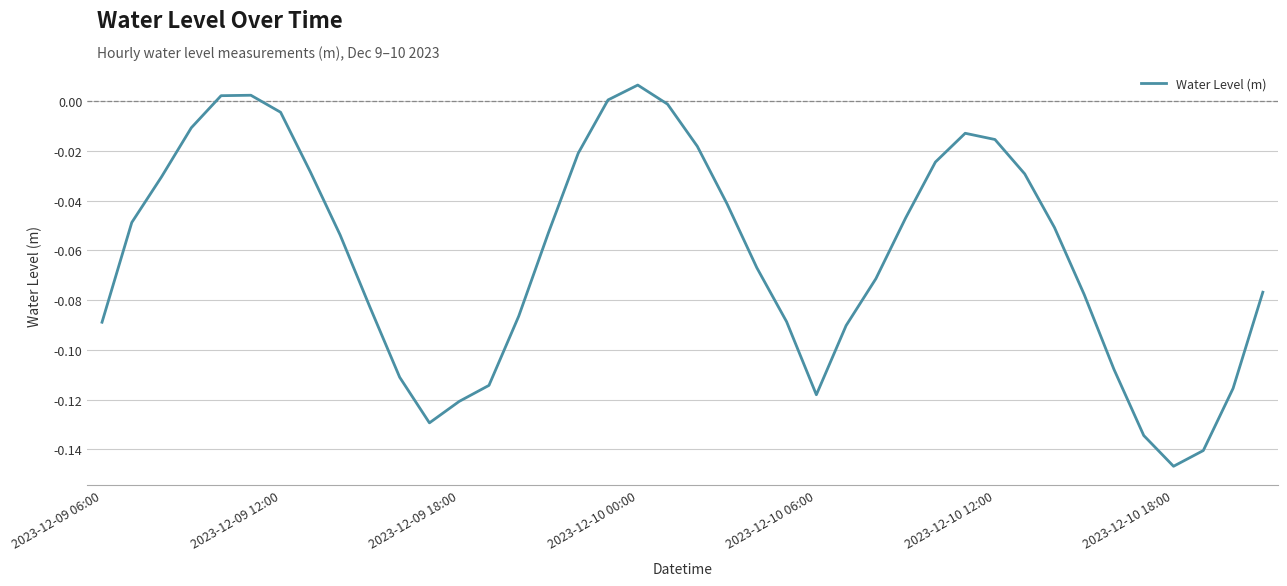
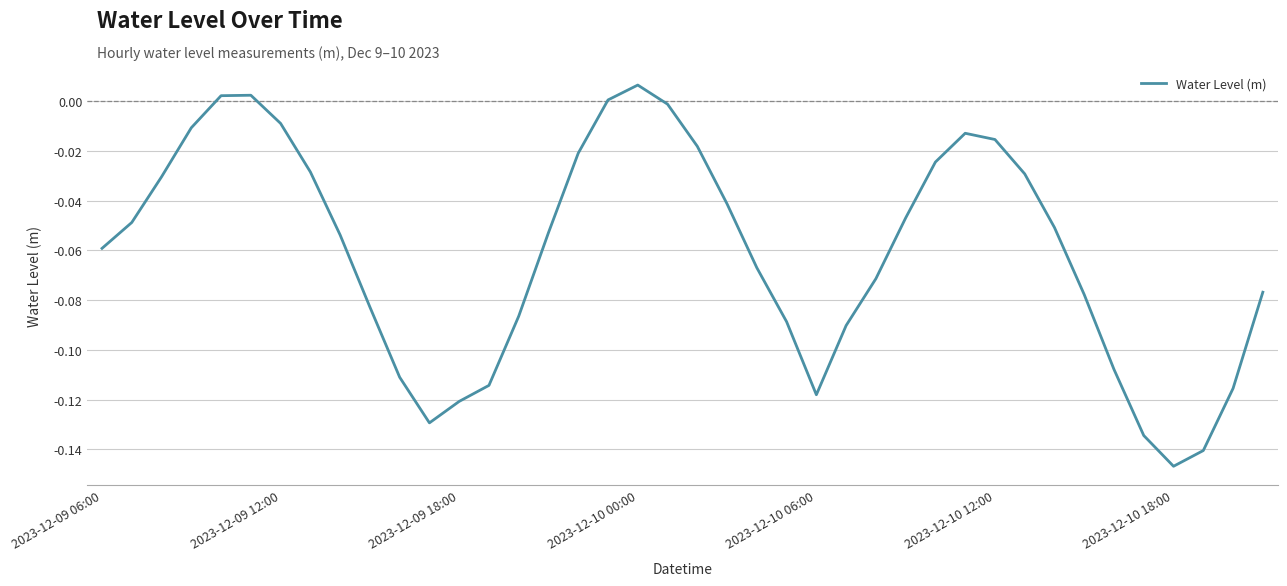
2023-12-09 06:00: -0.089 -> -0.059
2023-12-09 12:00: -0.005 -> -0.009
